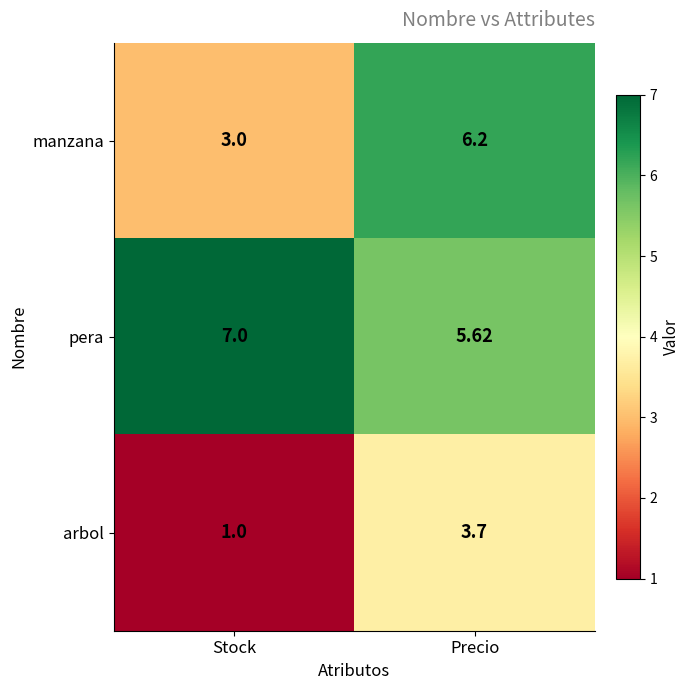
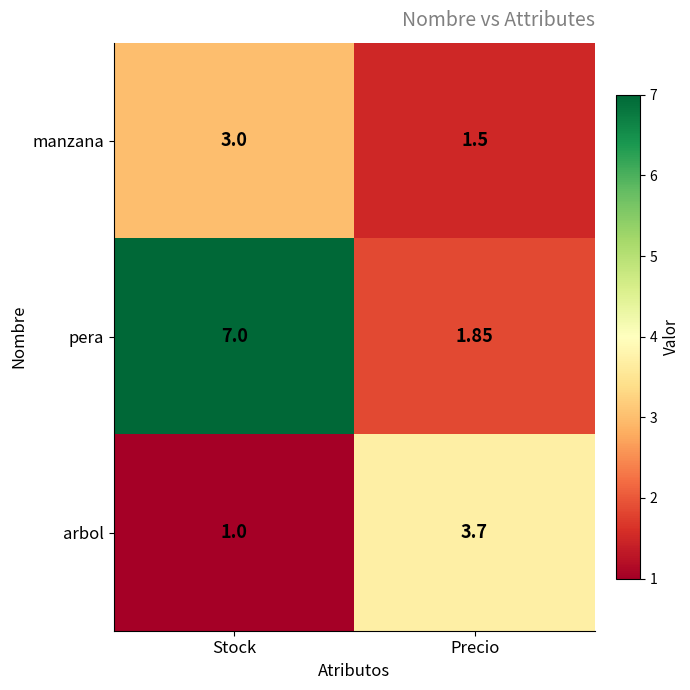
manzana, Precio: 6.2 -> 1.5
pera, Precio: 5.62 -> 1.85
